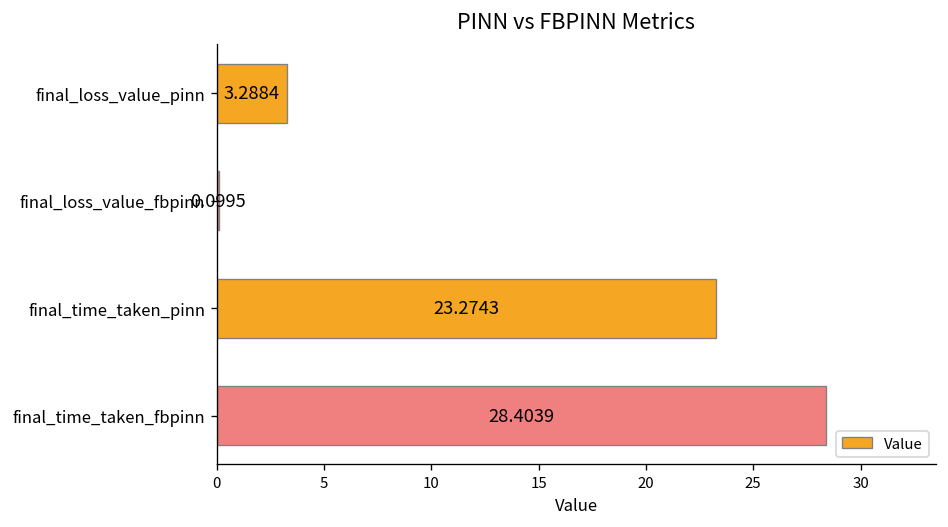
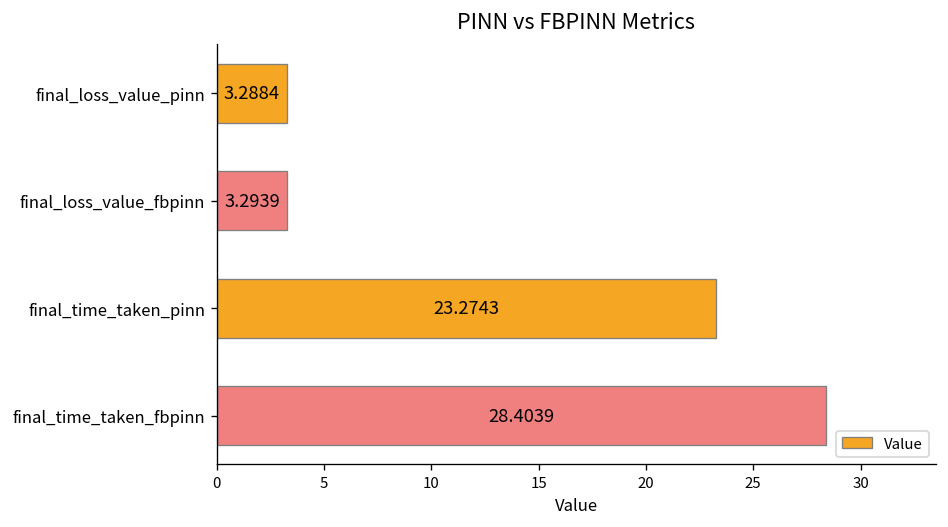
final_loss_value_fbpinn: 0.0995 -> 3.2939
